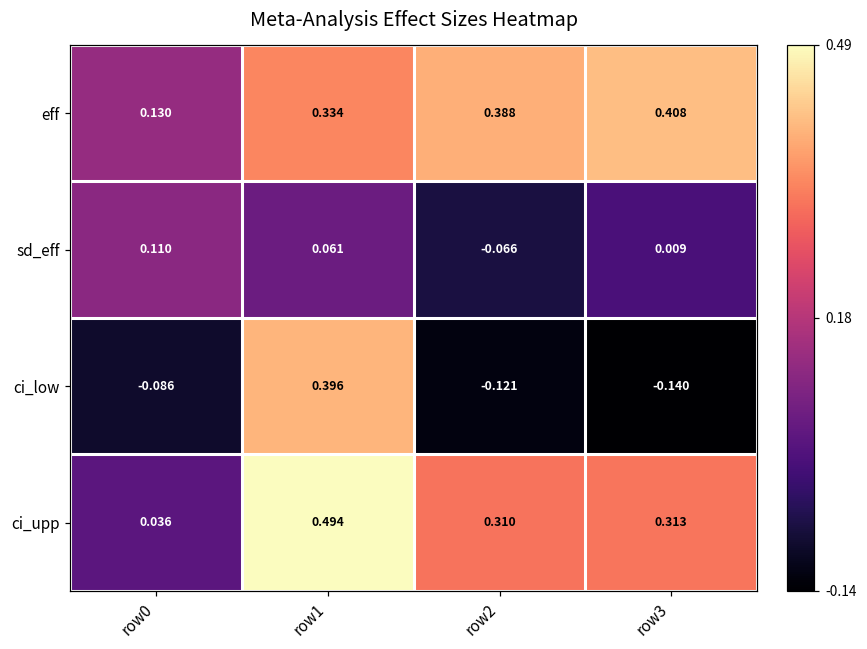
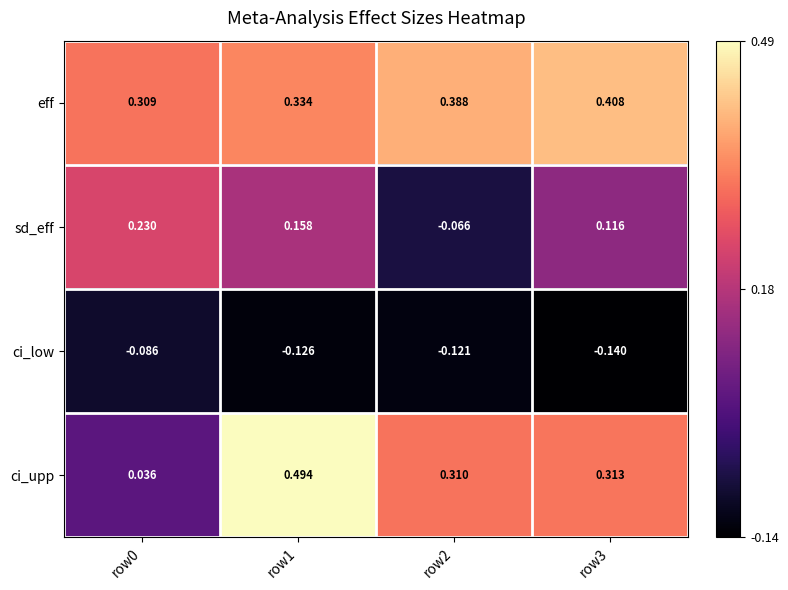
eff, row0: 0.130 -> 0.309
sd_eff, row0: 0.110 -> 0.230
sd_eff, row1: 0.061 -> 0.158
sd_eff, row3: 0.009 -> 0.116
ci_low, row1: 0.396 -> -0.126
